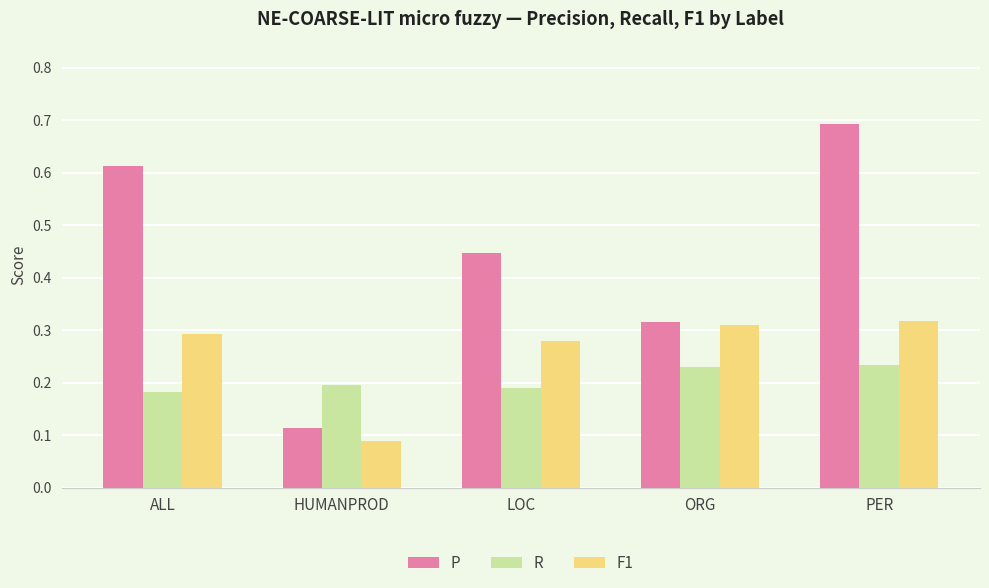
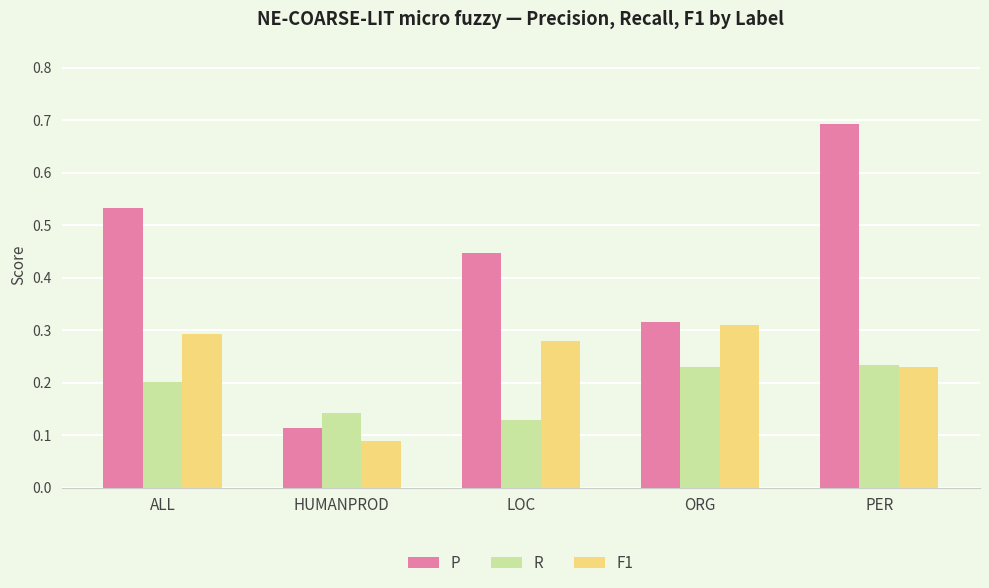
P, ALL: 0.61 -> 0.53
R, ALL: 0.18 -> 0.20
R, HUMANPROD: 0.20 -> 0.14
R, LOC: 0.19 -> 0.13
F1, PER: 0.32 -> 0.23
